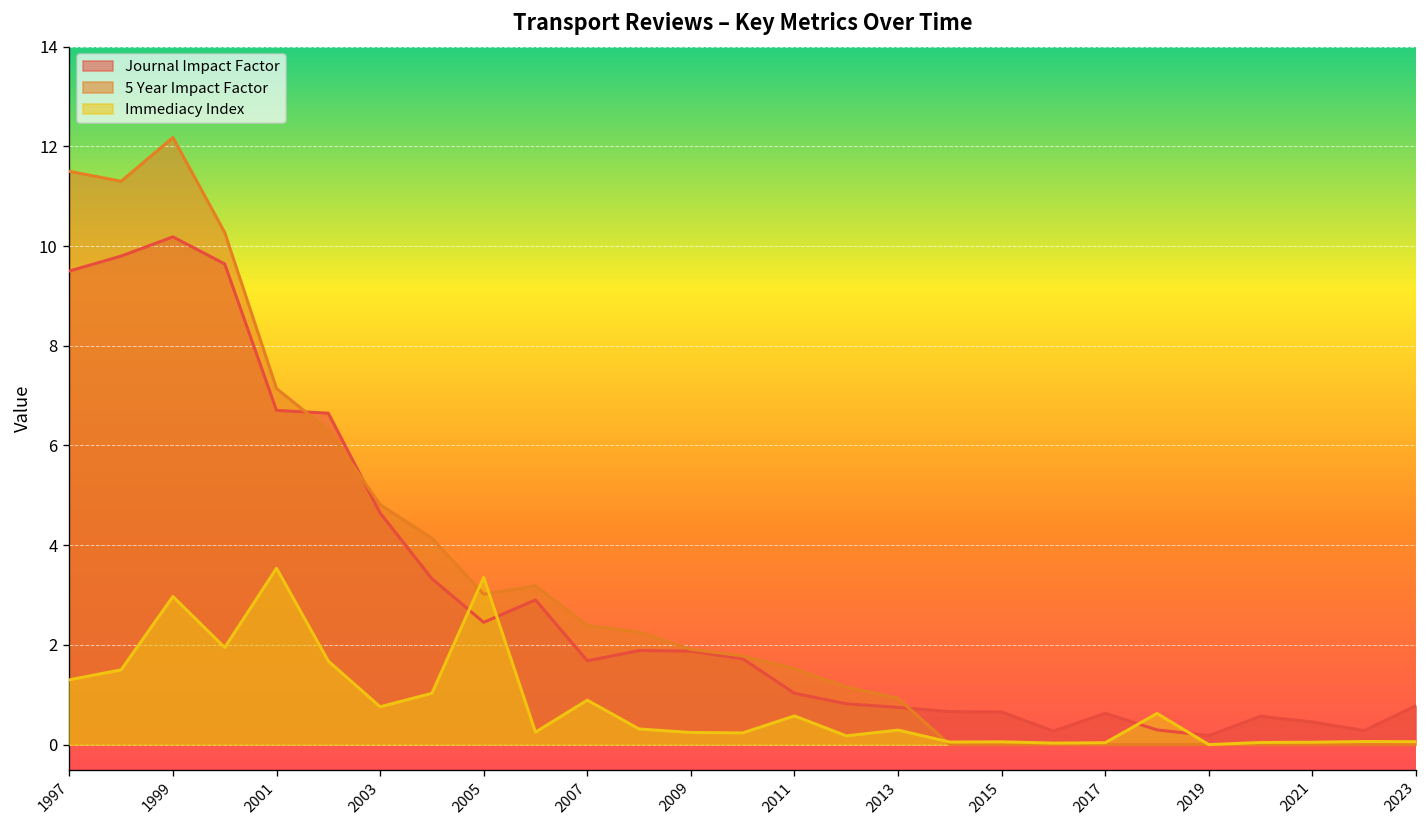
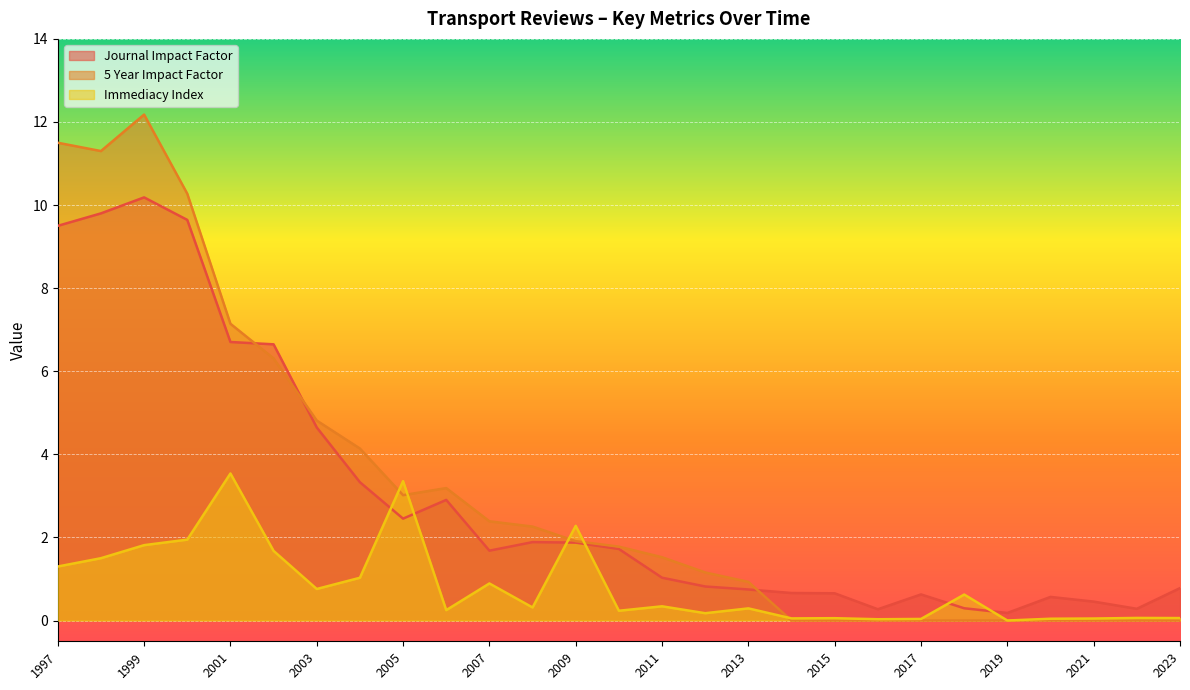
Immediacy Index, 1999: 3.0 -> 1.8
Immediacy Index, 2009: 0.2 -> 2.3
Immediacy Index, 2011: 0.6 -> 0.3
